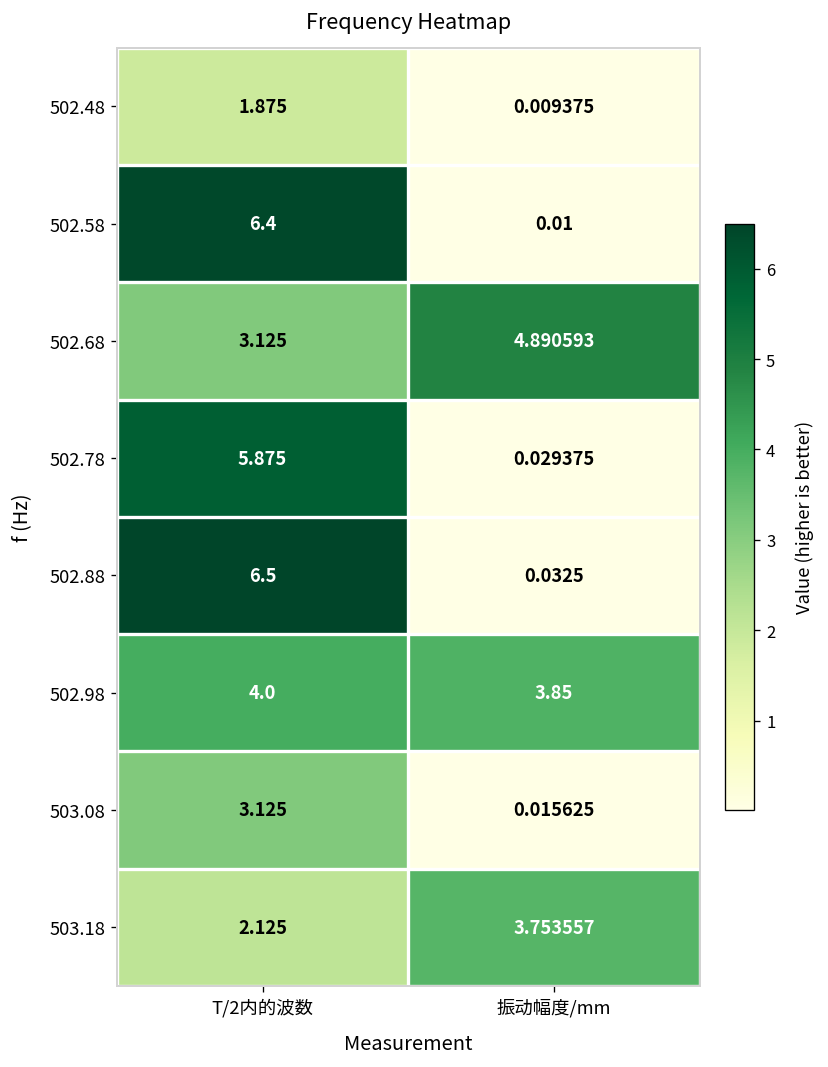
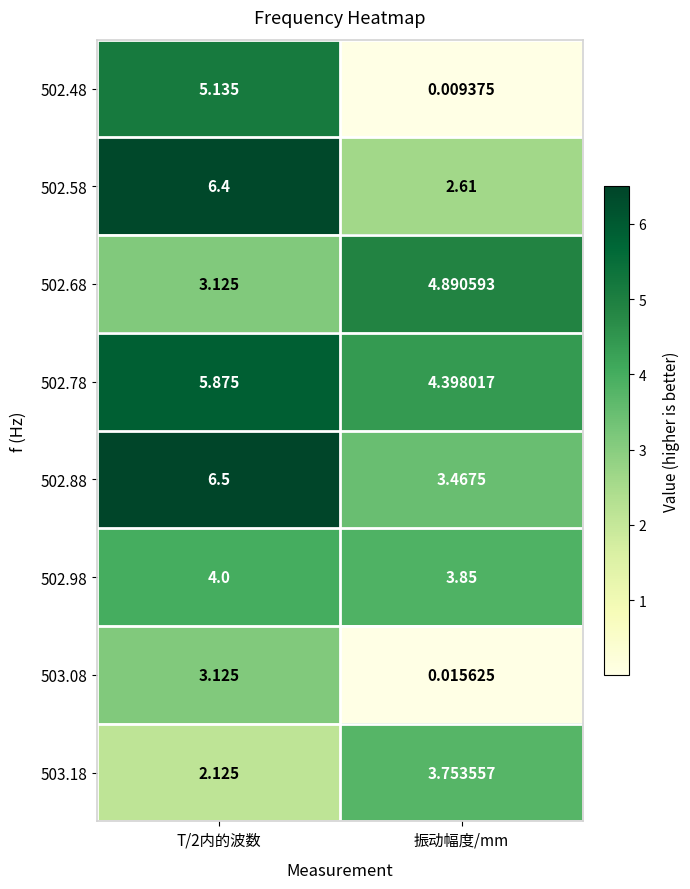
502.48, T/2内的波数: 1.875 -> 5.135
502.58, 振动幅度/mm: 0.01 -> 2.61
502.78, 振动幅度/mm: 0.029375 -> 4.398017
502.88, 振动幅度/mm: 0.0325 -> 3.4675
